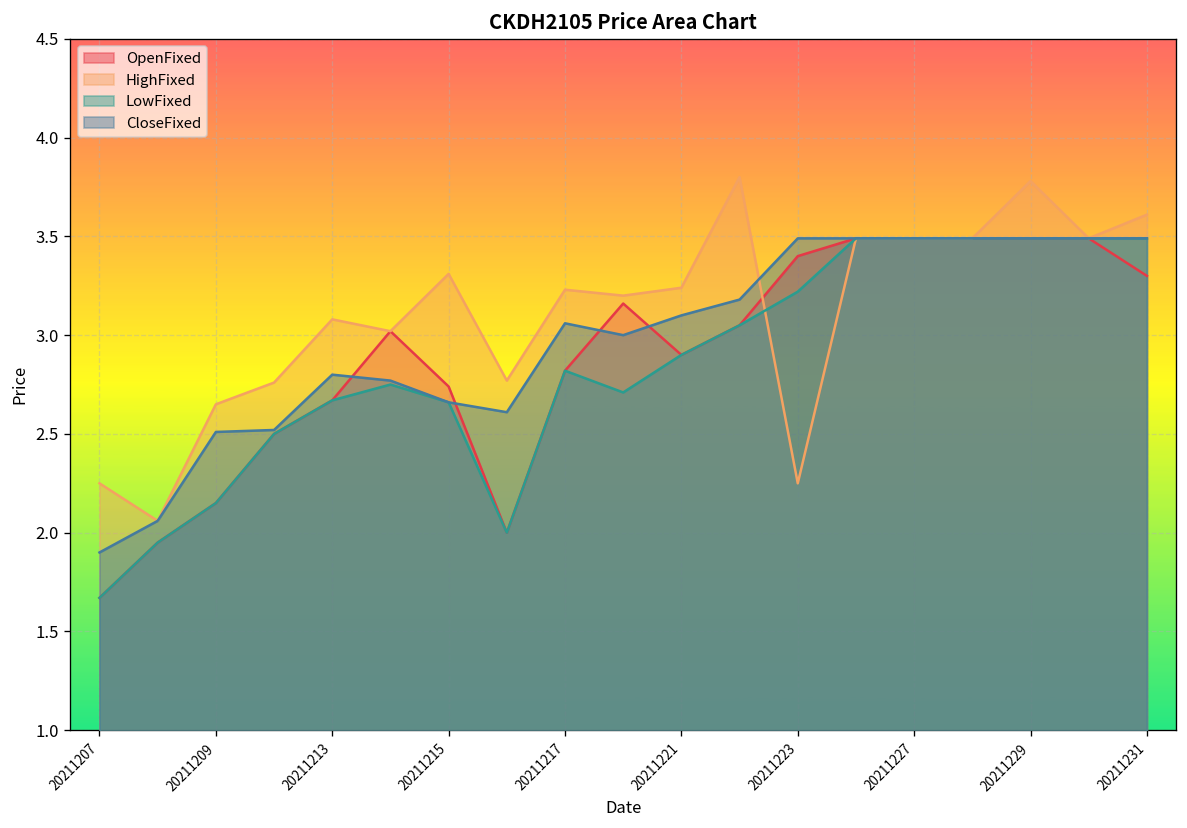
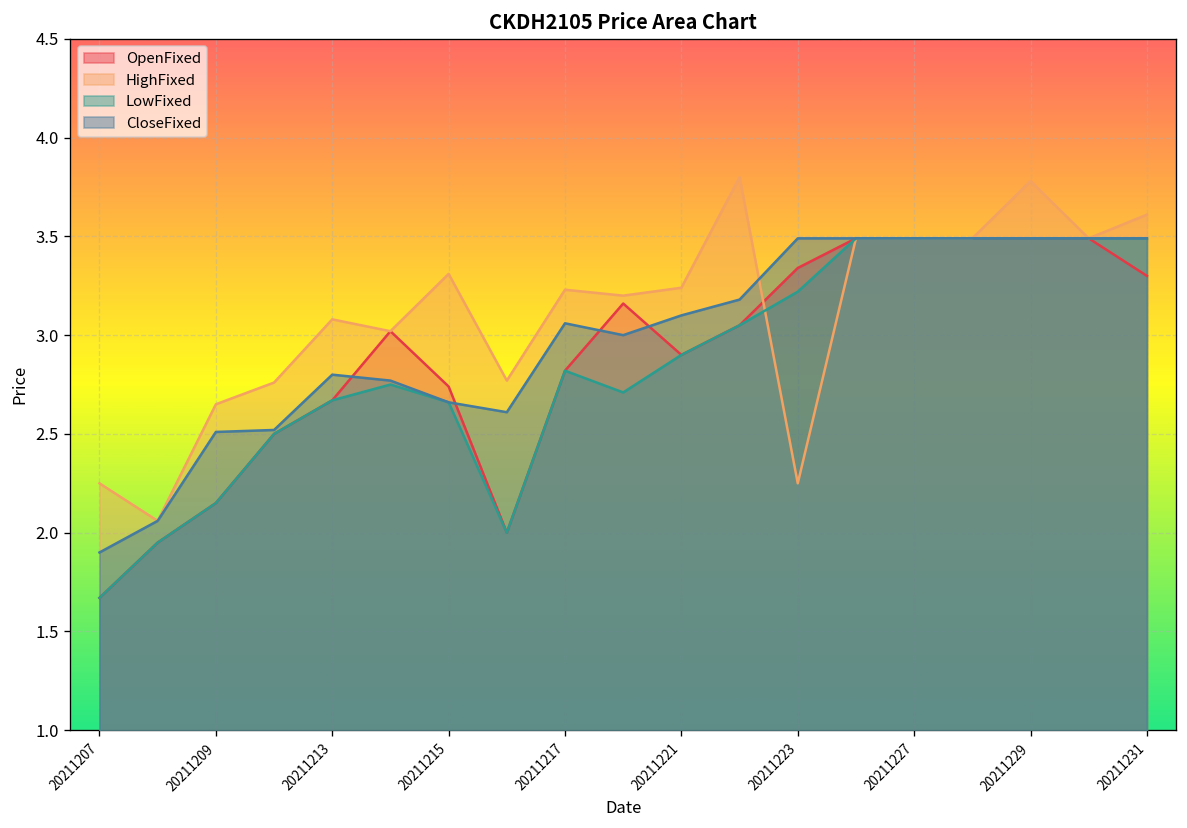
OpenFixed, 20211223: 3.40 -> 3.34
